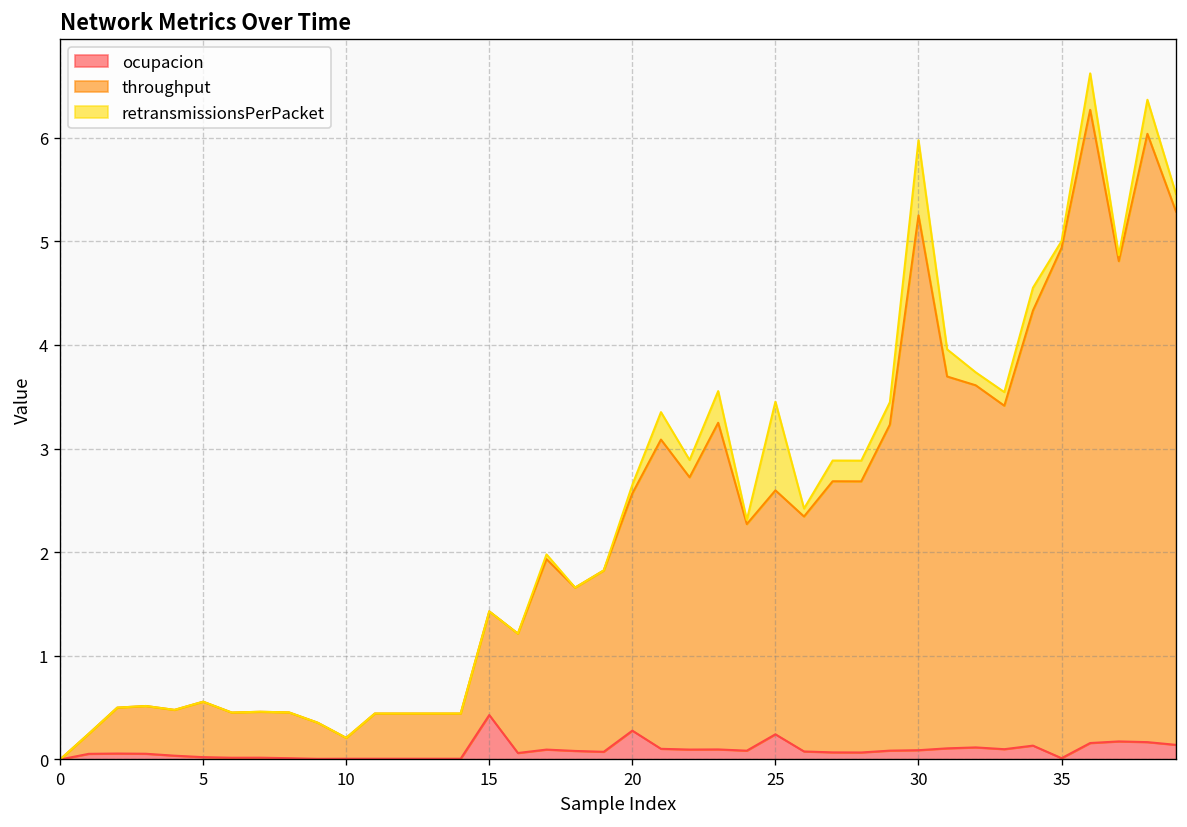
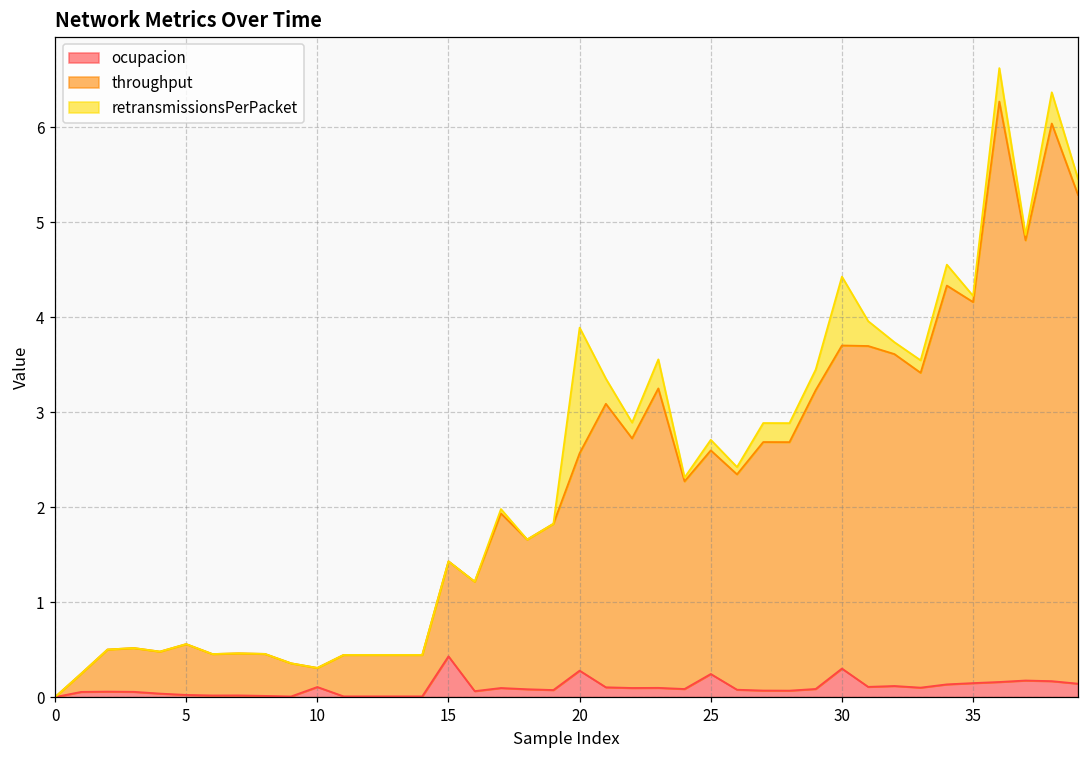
ocupacion, 10: 0.0 -> 0.1
retransmissionsPerPacket, 20: 0.1 -> 1.3
retransmissionsPerPacket, 25: 0.9 -> 0.1
ocupacion, 30: 0.1 -> 0.3
throughput, 30: 5.2 -> 3.4
ocupacion, 35: 0.0 -> 0.1
throughput, 35: 4.9 -> 4.0
